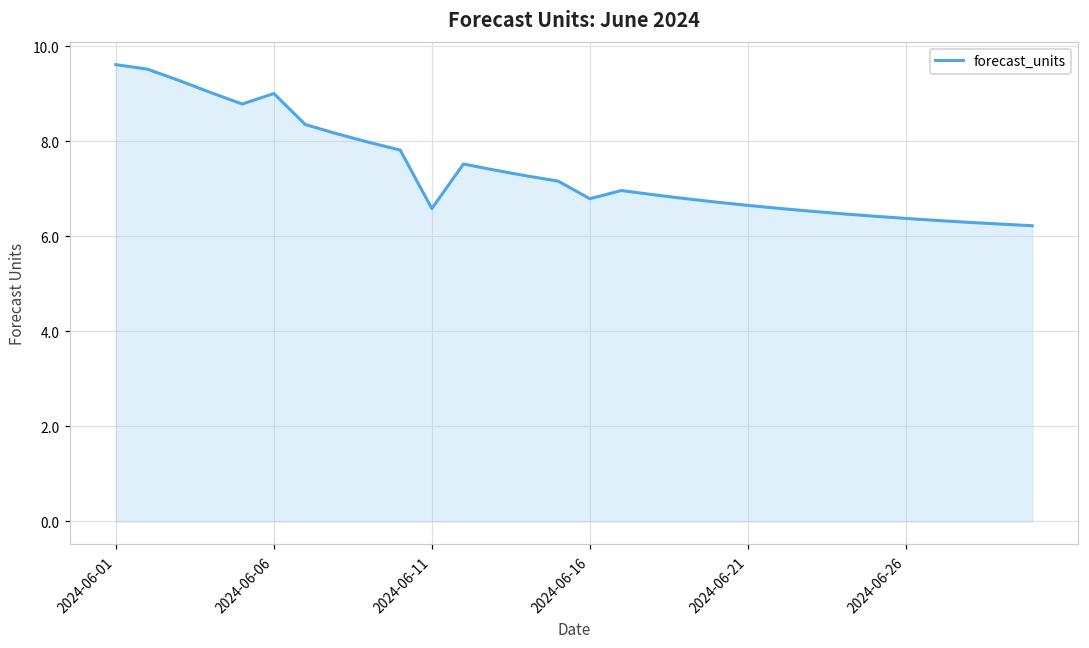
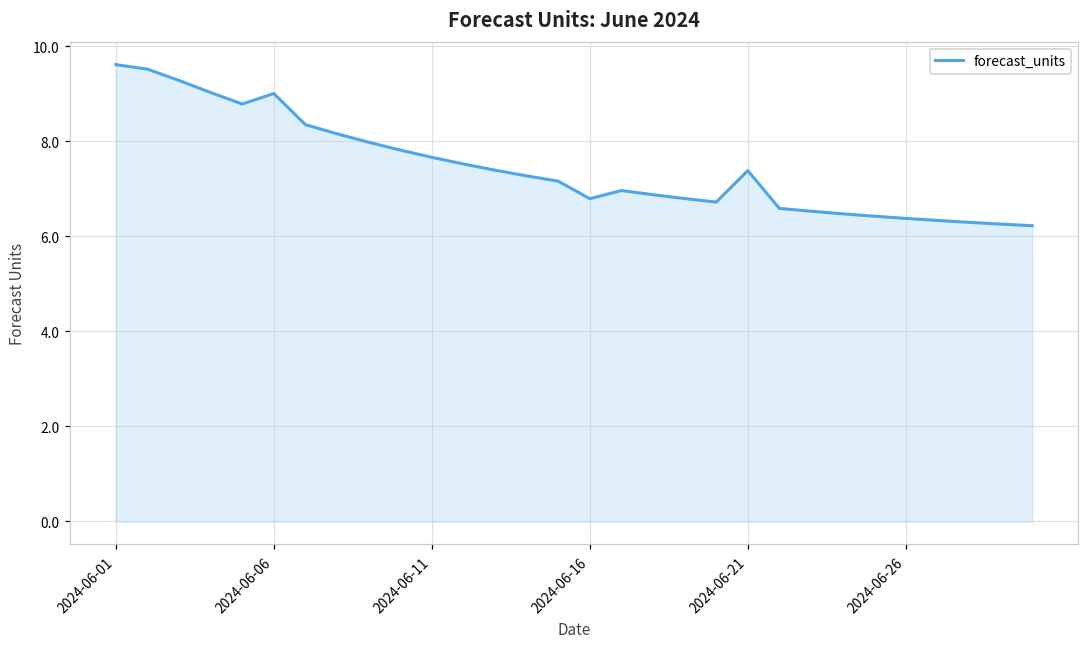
2024-06-11: 6.6 -> 7.7
2024-06-21: 6.7 -> 7.4
